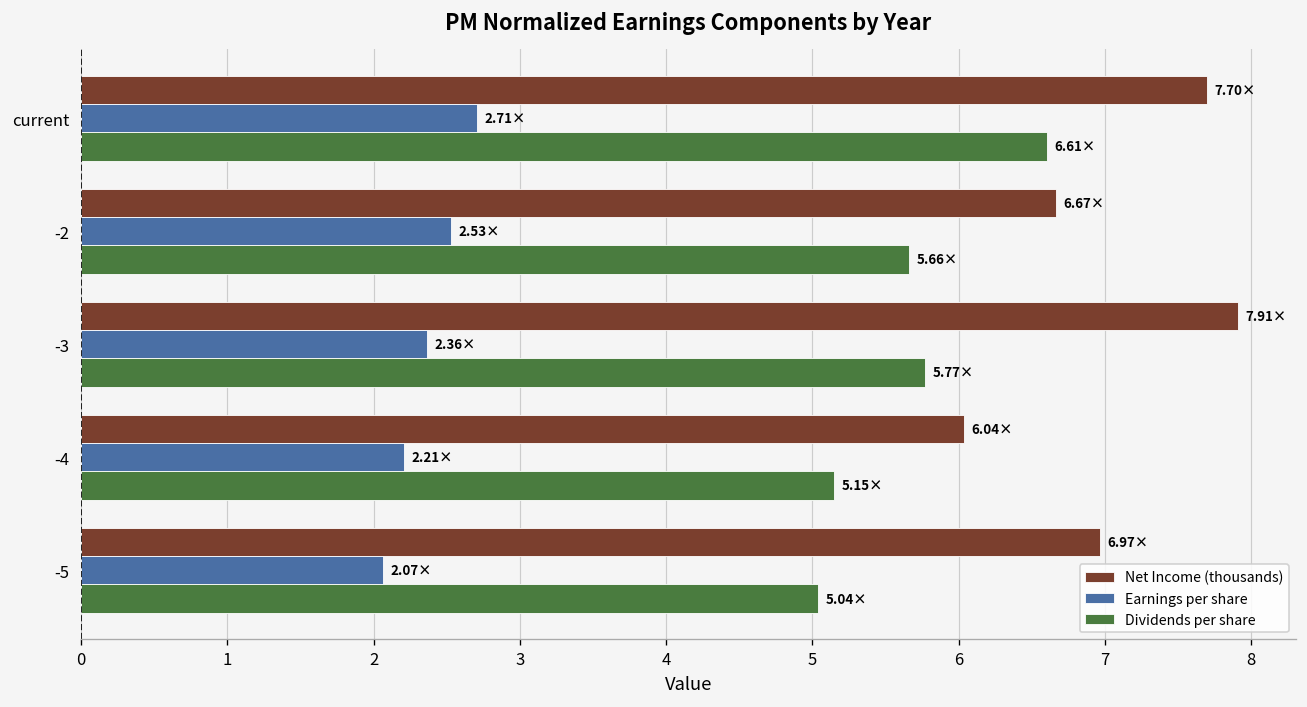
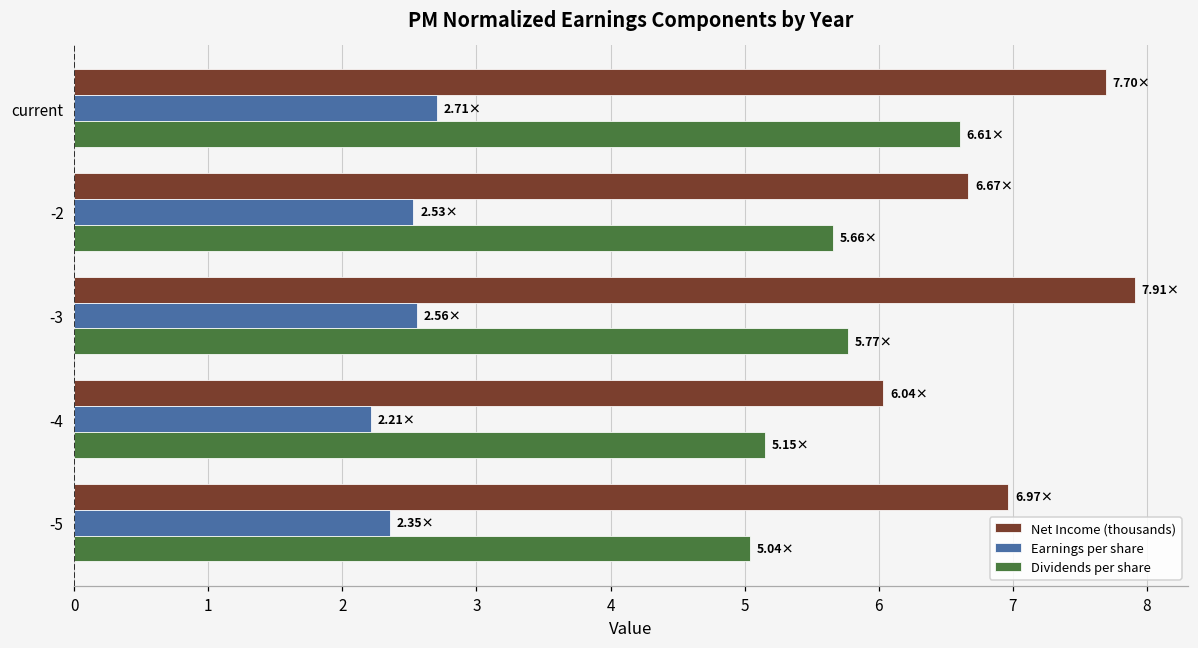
Earnings per share, -3: 2.36× -> 2.56×
Earnings per share, -5: 2.07× -> 2.35×
